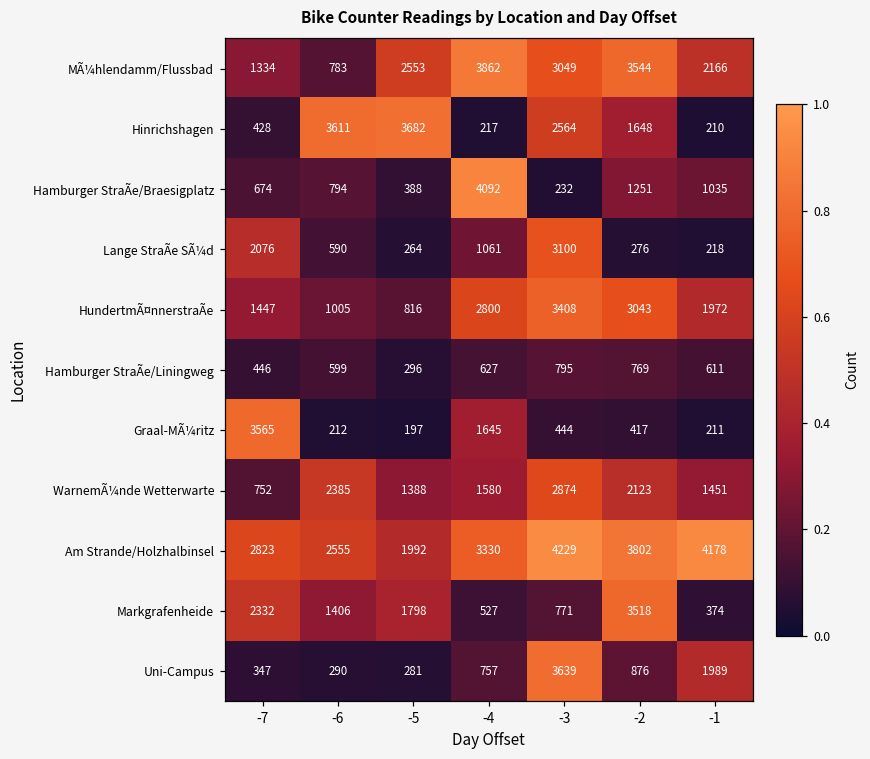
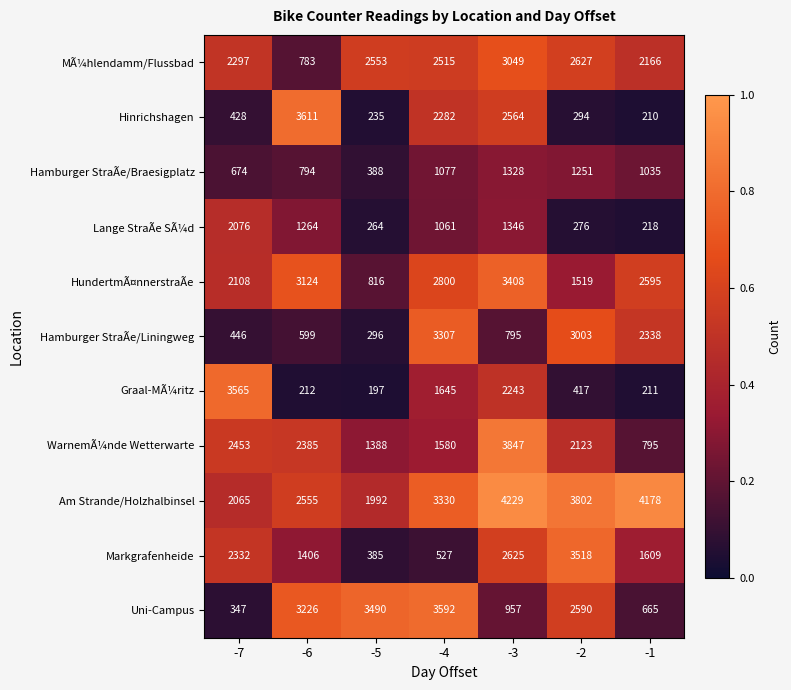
MÃ¼hlendamm/Flussbad, -7: 1334 -> 2297
MÃ¼hlendamm/Flussbad, -4: 3862 -> 2515
MÃ¼hlendamm/Flussbad, -2: 3544 -> 2627
Hinrichshagen, -5: 3682 -> 235
Hinrichshagen, -4: 217 -> 2282
Hinrichshagen, -2: 1648 -> 294
Hamburger StraÃe/Braesigplatz, -4: 4092 -> 1077
Hamburger StraÃe/Braesigplatz, -3: 232 -> 1328
Lange StraÃe SÃ¼d, -6: 590 -> 1264
Lange StraÃe SÃ¼d, -3: 3100 -> 1346
HundertmÃ¤nnerstraÃe, -7: 1447 -> 2108
HundertmÃ¤nnerstraÃe, -6: 1005 -> 3124
HundertmÃ¤nnerstraÃe, -2: 3043 -> 1519
HundertmÃ¤nnerstraÃe, -1: 1972 -> 2595
Hamburger StraÃe/Liningweg, -4: 627 -> 3307
Hamburger StraÃe/Liningweg, -2: 769 -> 3003
Hamburger StraÃe/Liningweg, -1: 611 -> 2338
Graal-MÃ¼ritz, -3: 444 -> 2243
WarnemÃ¼nde Wetterwarte, -7: 752 -> 2453
WarnemÃ¼nde Wetterwarte, -3: 2874 -> 3847
WarnemÃ¼nde Wetterwarte, -1: 1451 -> 795
Am Strande/Holzhalbinsel, -7: 2823 -> 2065
Markgrafenheide, -5: 1798 -> 385
Markgrafenheide, -3: 771 -> 2625
Markgrafenheide, -1: 374 -> 1609
Uni-Campus, -6: 290 -> 3226
Uni-Campus, -5: 281 -> 3490
Uni-Campus, -4: 757 -> 3592
Uni-Campus, -3: 3639 -> 957
Uni-Campus, -2: 876 -> 2590
Uni-Campus, -1: 1989 -> 665
